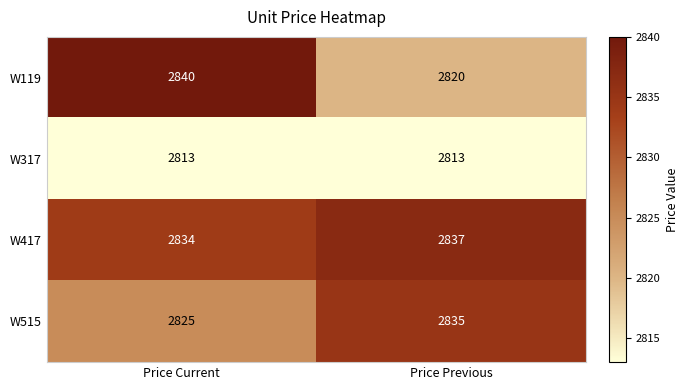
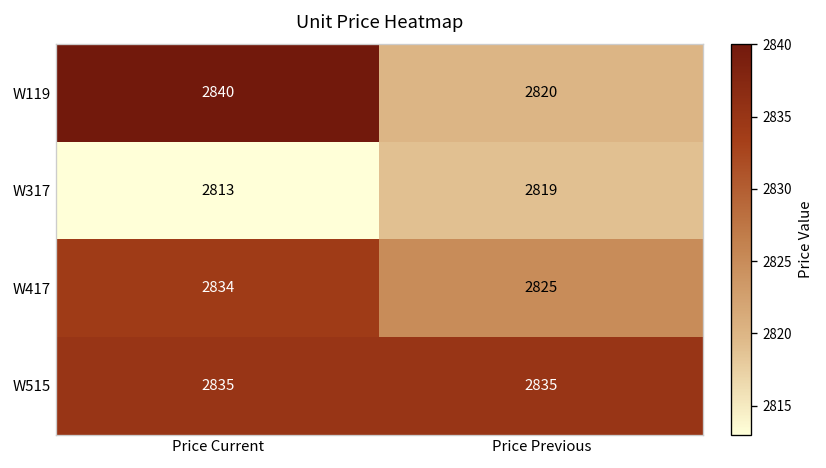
W317, Price Previous: 2813 -> 2819
W417, Price Previous: 2837 -> 2825
W515, Price Current: 2825 -> 2835
